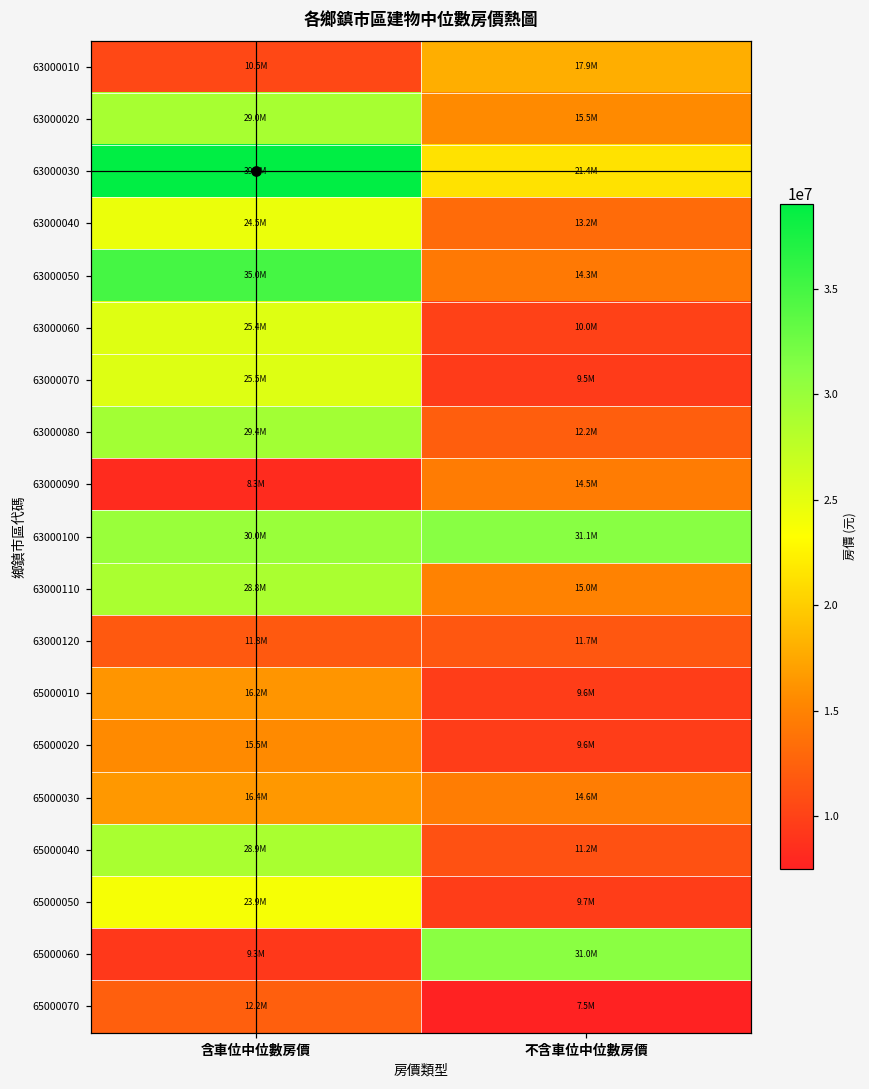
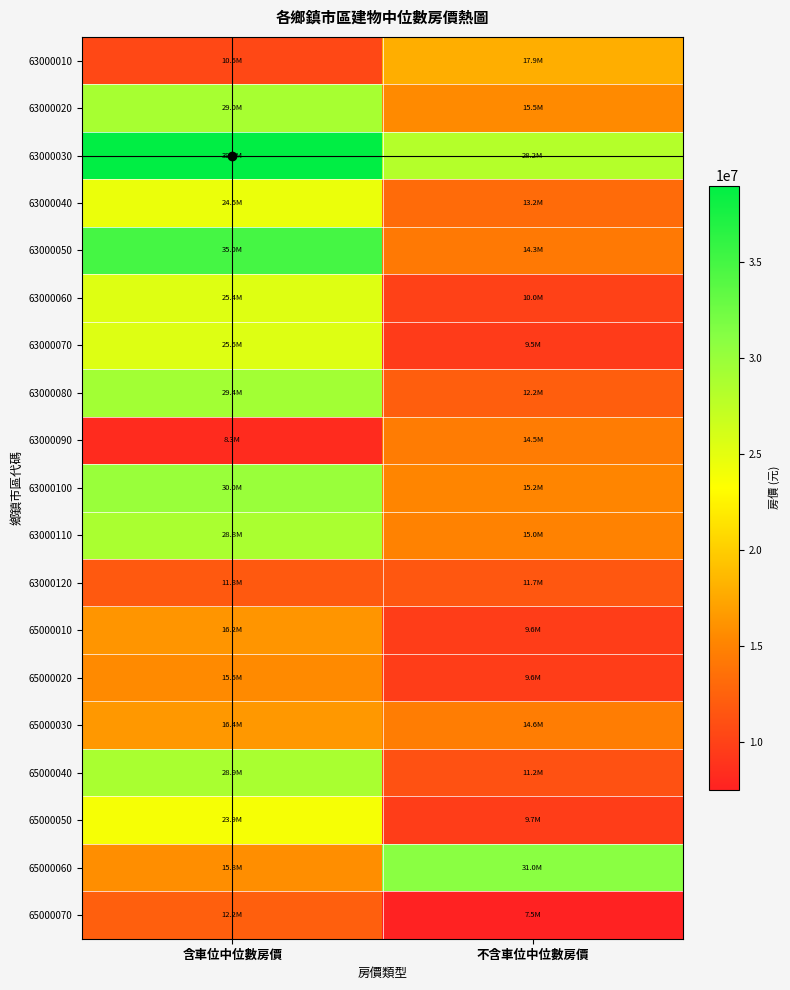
63000030, 不含車位中位數房價: 21.4M -> 28.2M
63000100, 不含車位中位數房價: 31.1M -> 15.2M
65000060, 含車位中位數房價: 9.3M -> 15.8M
